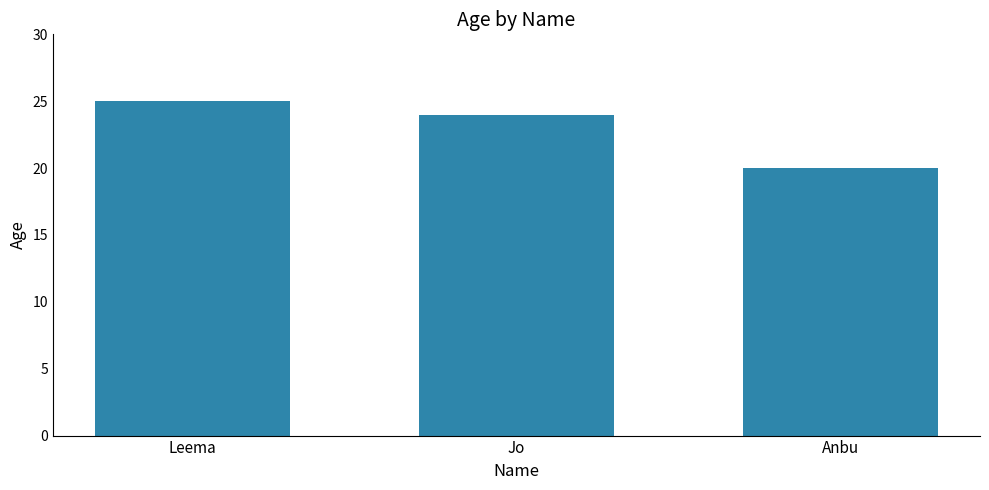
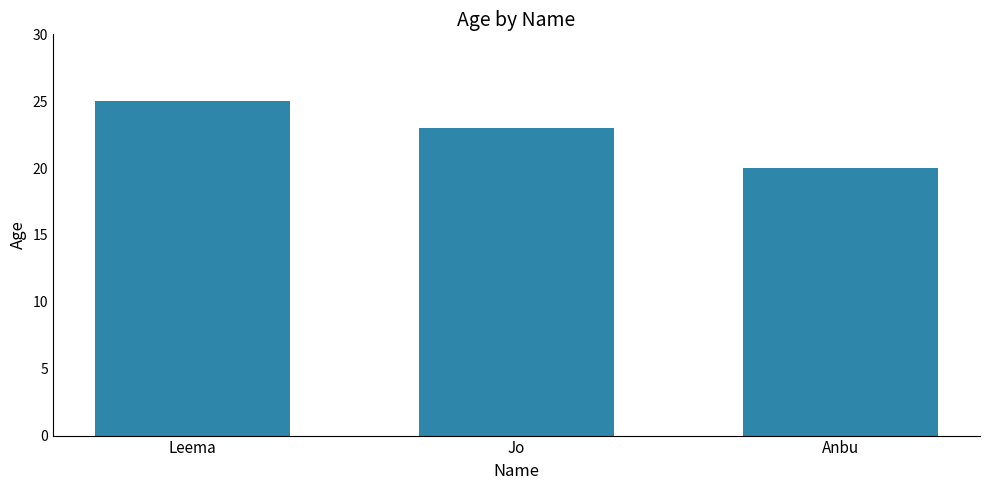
Jo: 24 -> 23
